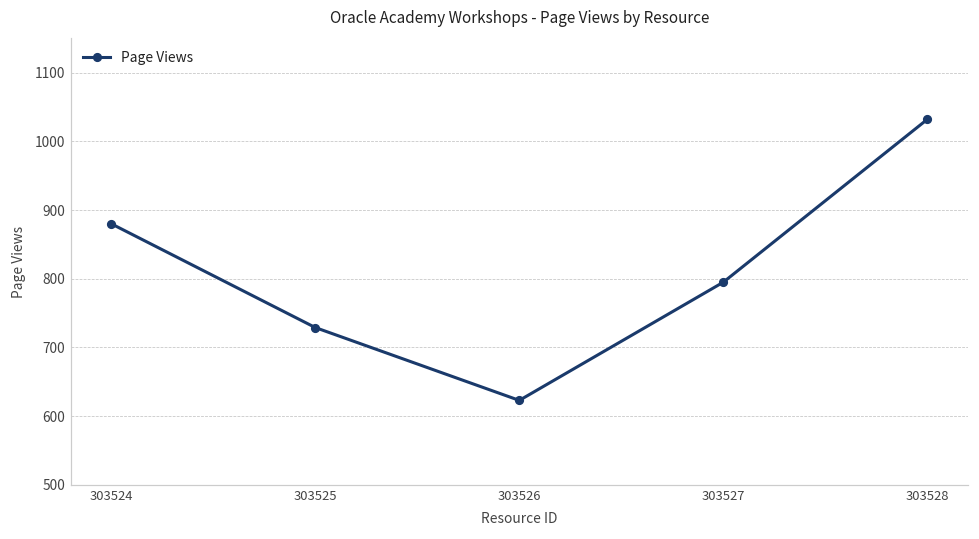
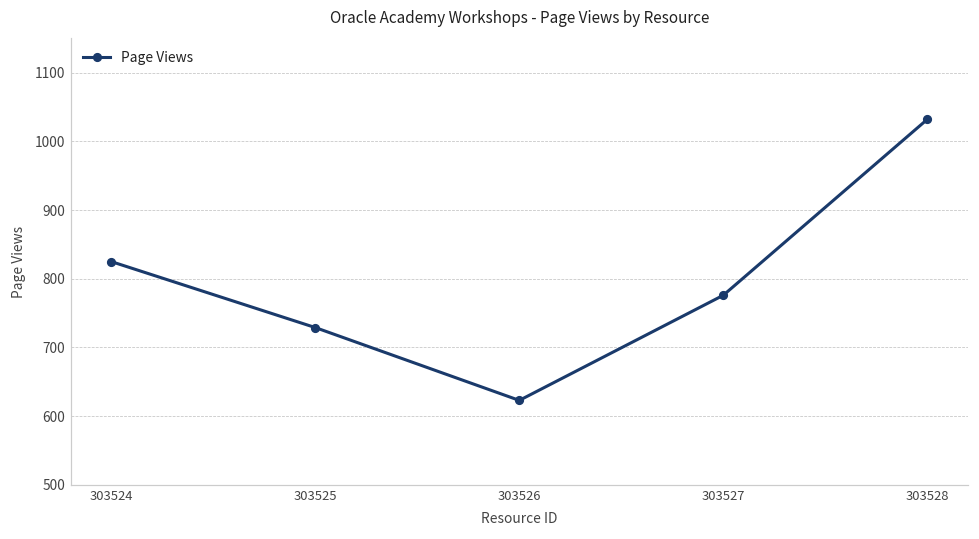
303524: 880 -> 830
303527: 800 -> 780
